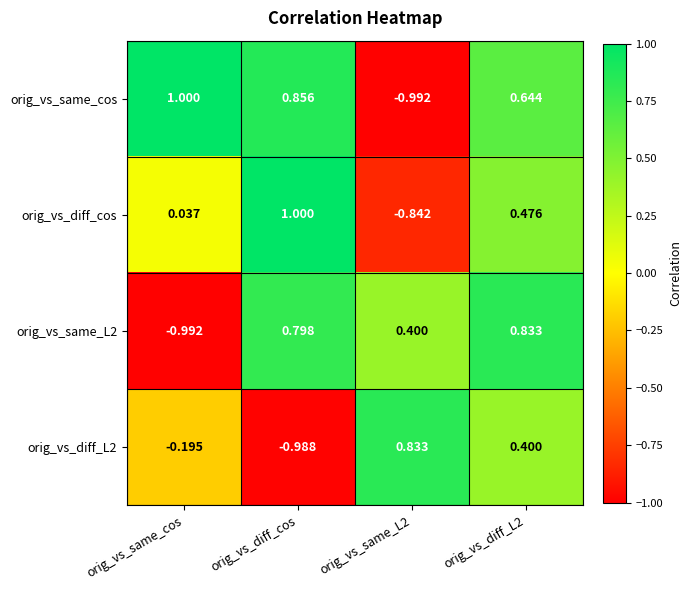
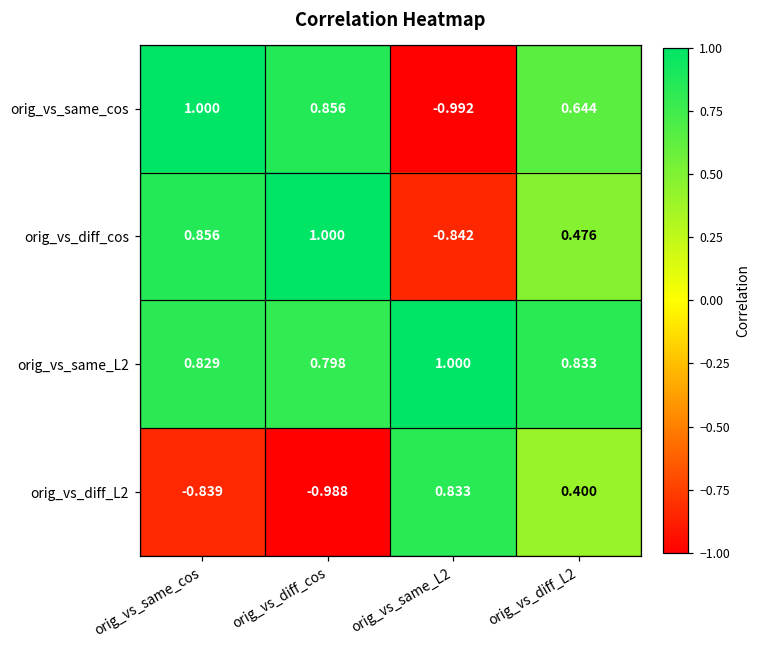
orig_vs_diff_cos, orig_vs_same_cos: 0.037 -> 0.856
orig_vs_same_L2, orig_vs_same_cos: -0.992 -> 0.829
orig_vs_same_L2, orig_vs_same_L2: 0.400 -> 1.000
orig_vs_diff_L2, orig_vs_same_cos: -0.195 -> -0.839
